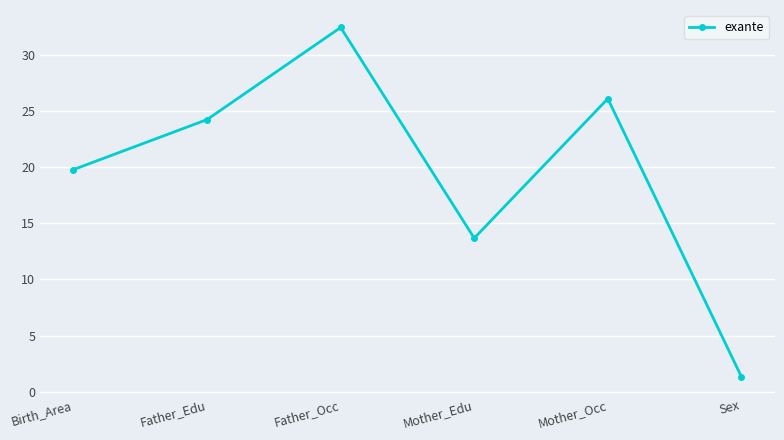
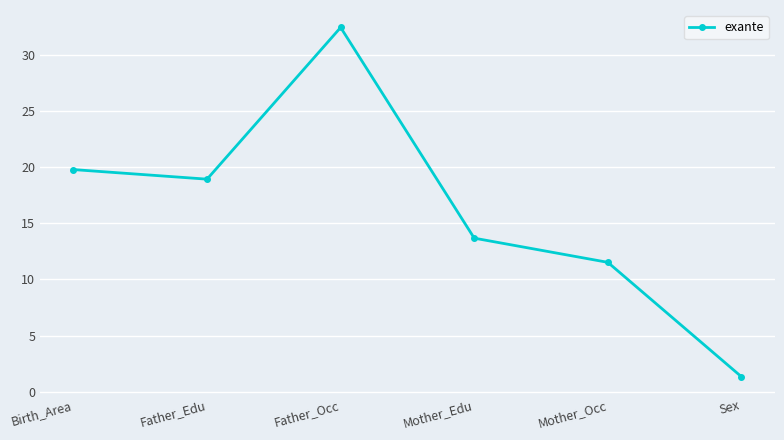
Father_Edu: 24.2 -> 18.9
Mother_Occ: 26.1 -> 11.5
